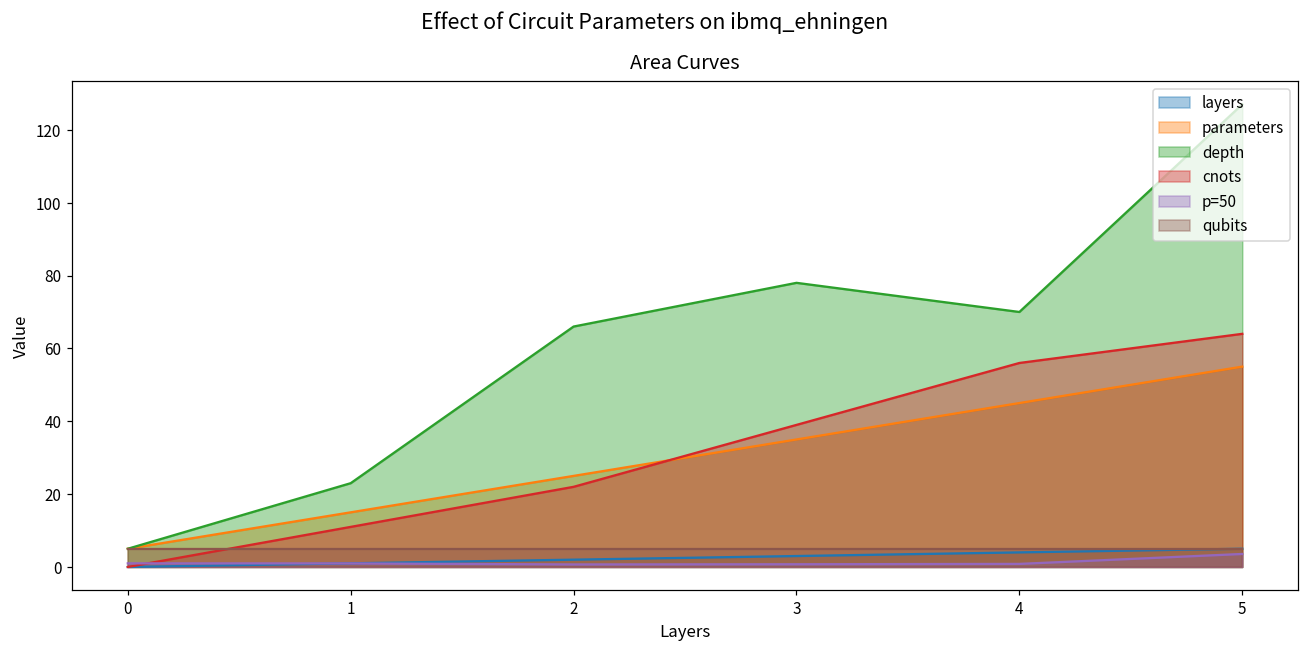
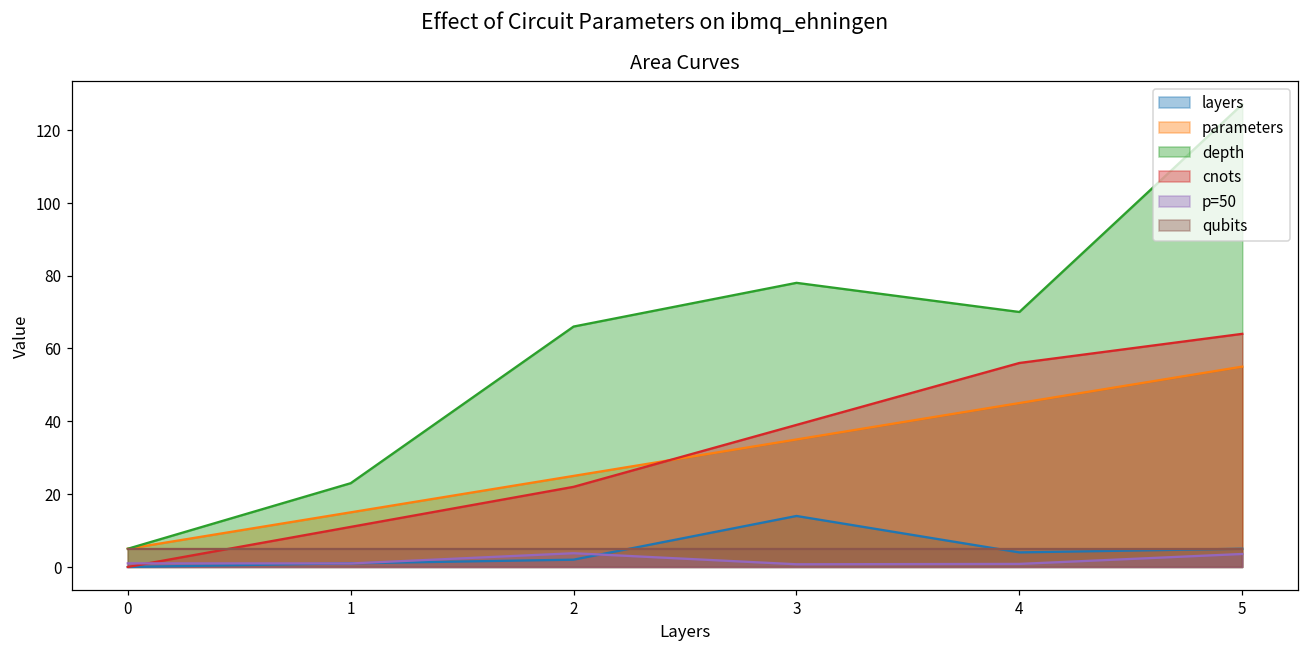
p=50, 2: 1 -> 4
layers, 3: 3 -> 14
